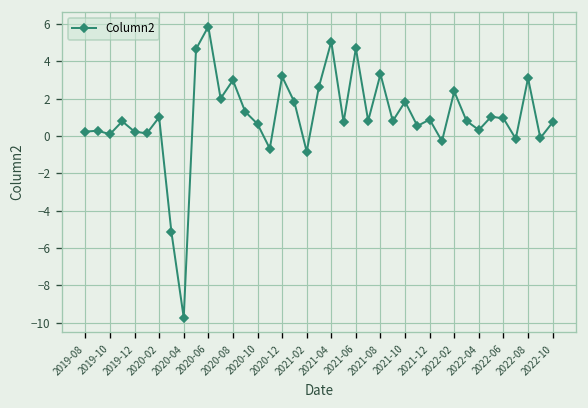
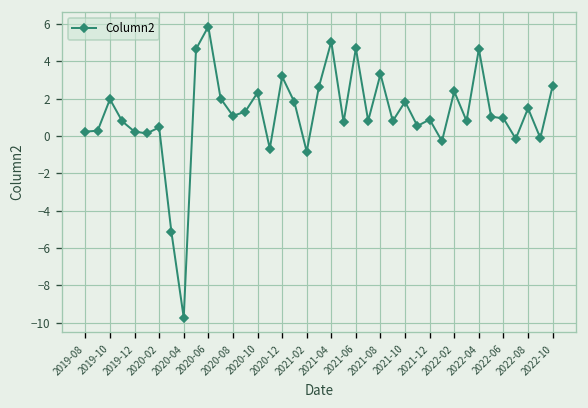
2019-10: 0.1 -> 2.0
2020-02: 1.0 -> 0.5
2020-08: 3.0 -> 1.1
2020-10: 0.6 -> 2.3
2022-04: 0.3 -> 4.6
2022-08: 3.1 -> 1.5
2022-10: 0.7 -> 2.7
